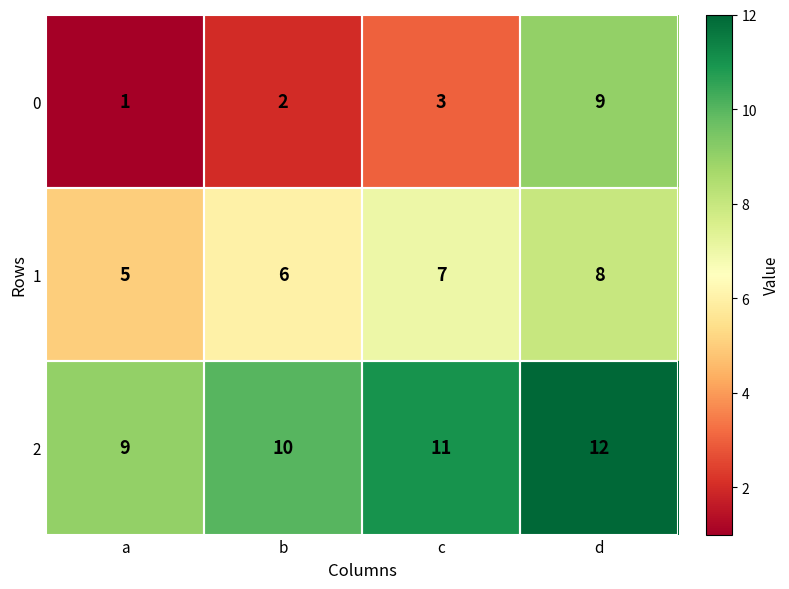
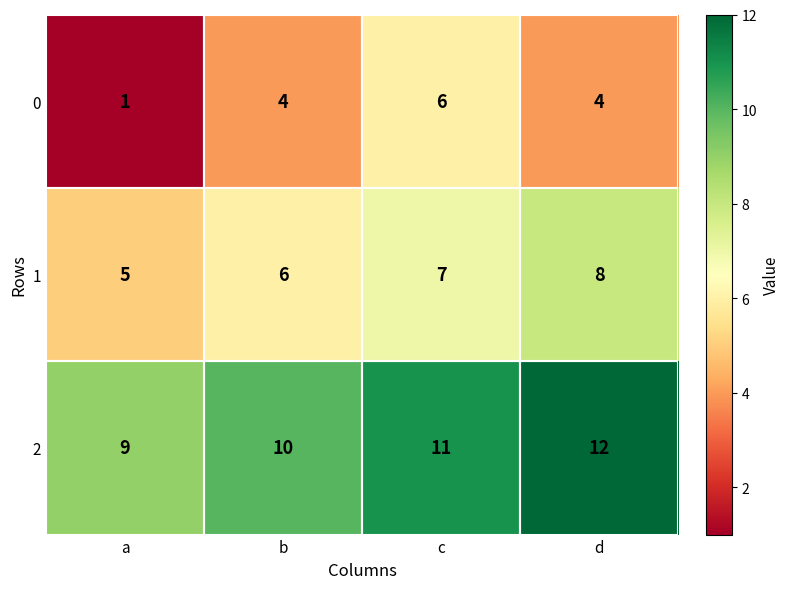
0, b: 2 -> 4
0, c: 3 -> 6
0, d: 9 -> 4
